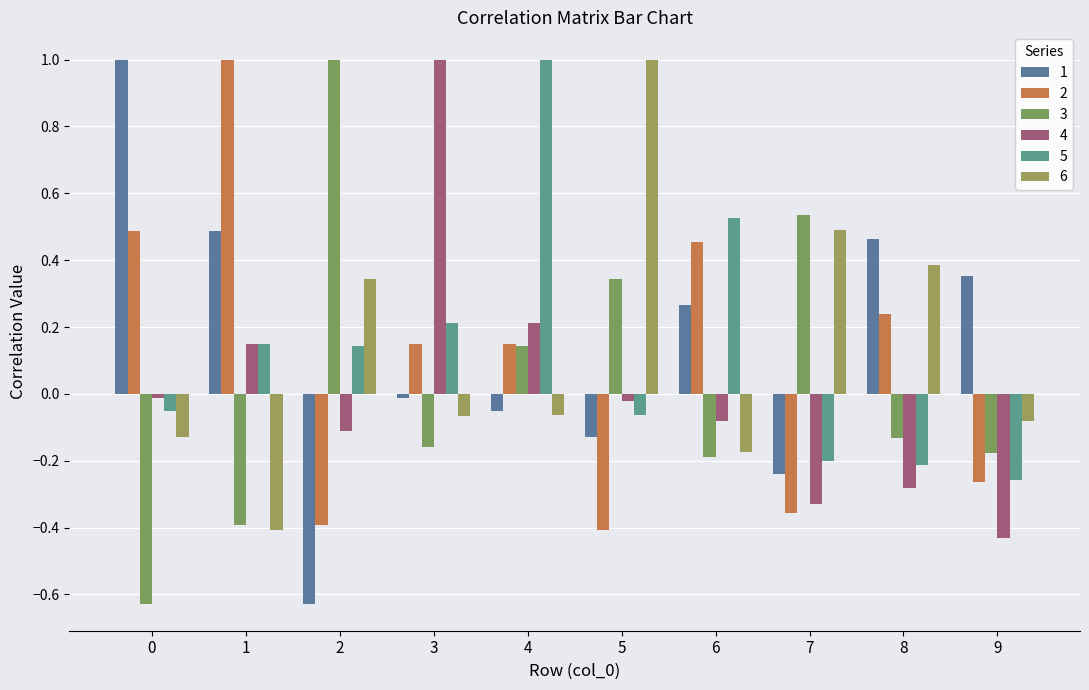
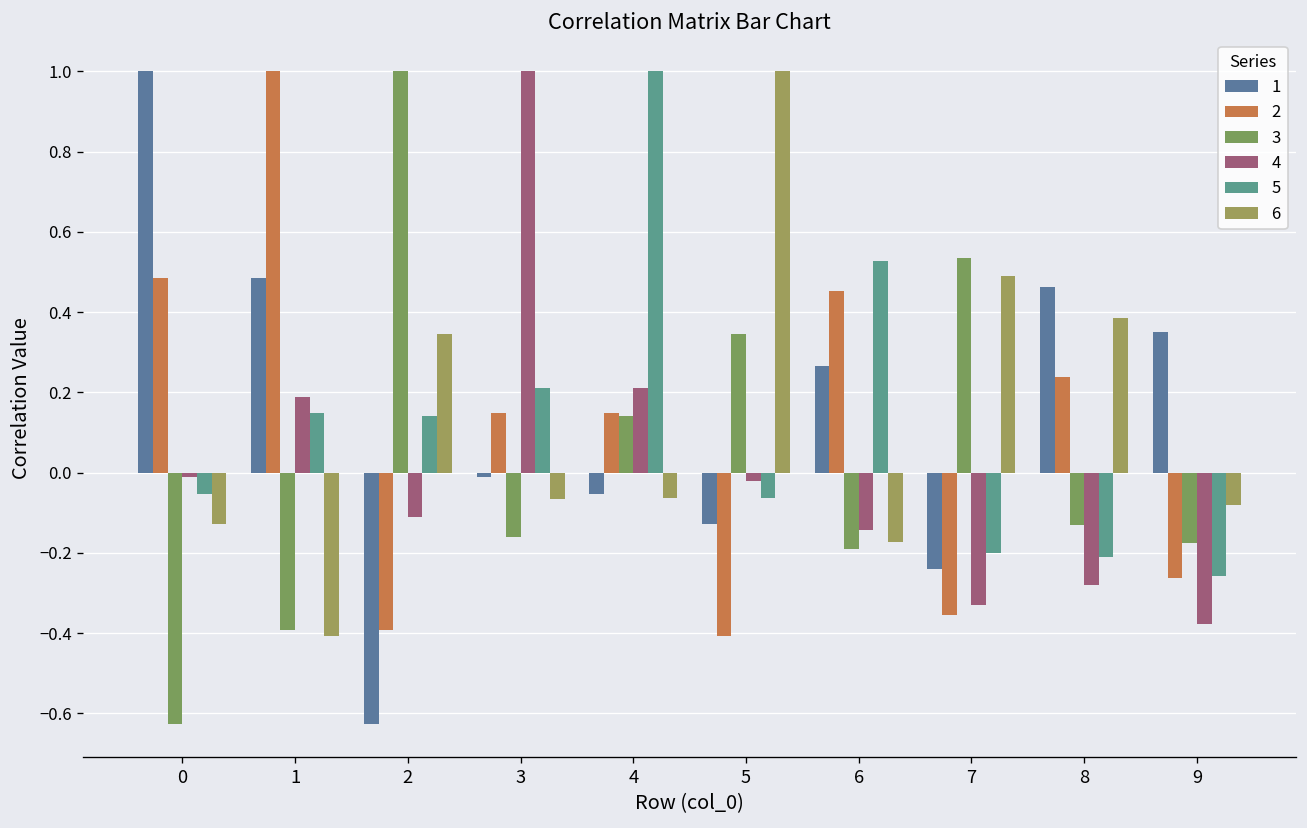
4, 1: 0.15 -> 0.19
4, 6: -0.08 -> -0.14
4, 9: -0.43 -> -0.38
